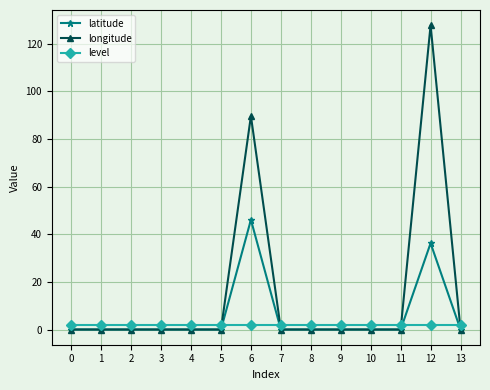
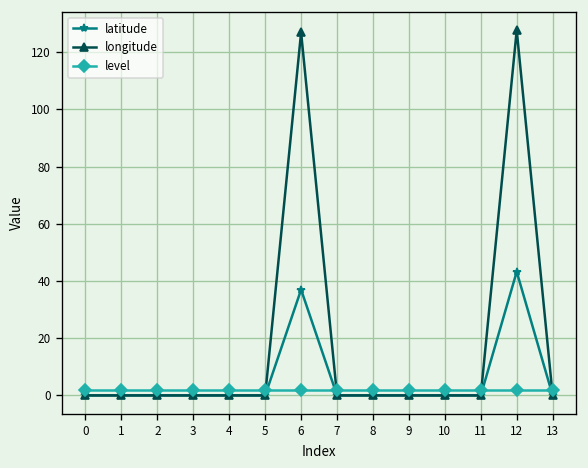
latitude, 6: 46 -> 37
longitude, 6: 90 -> 127
latitude, 12: 36 -> 43
